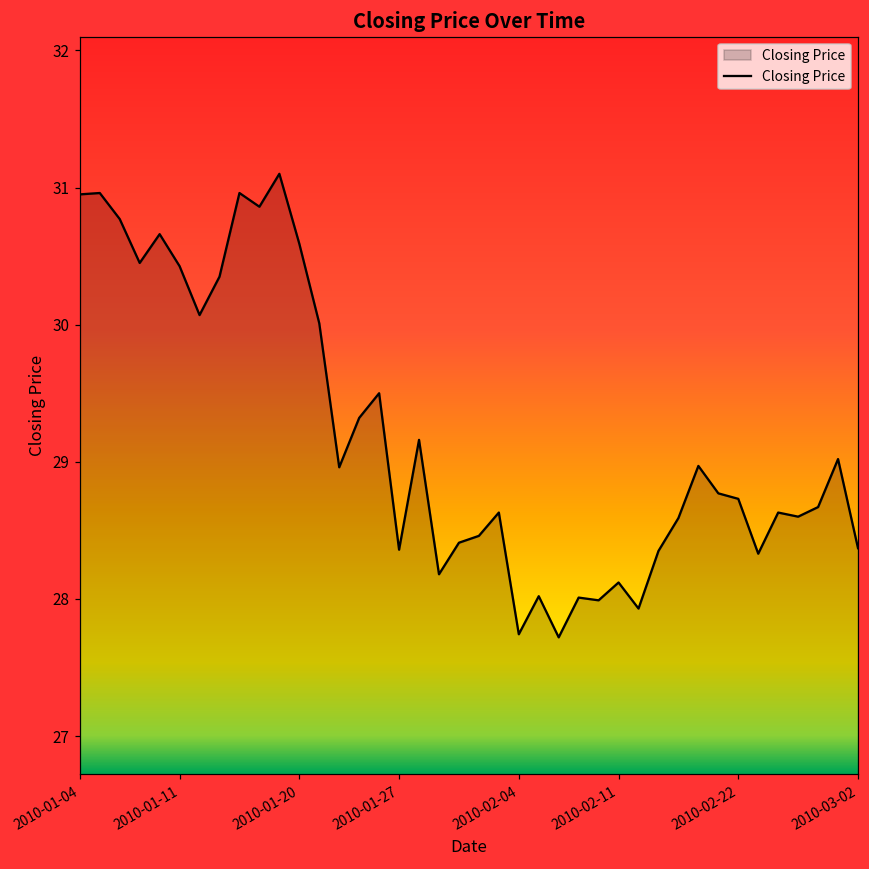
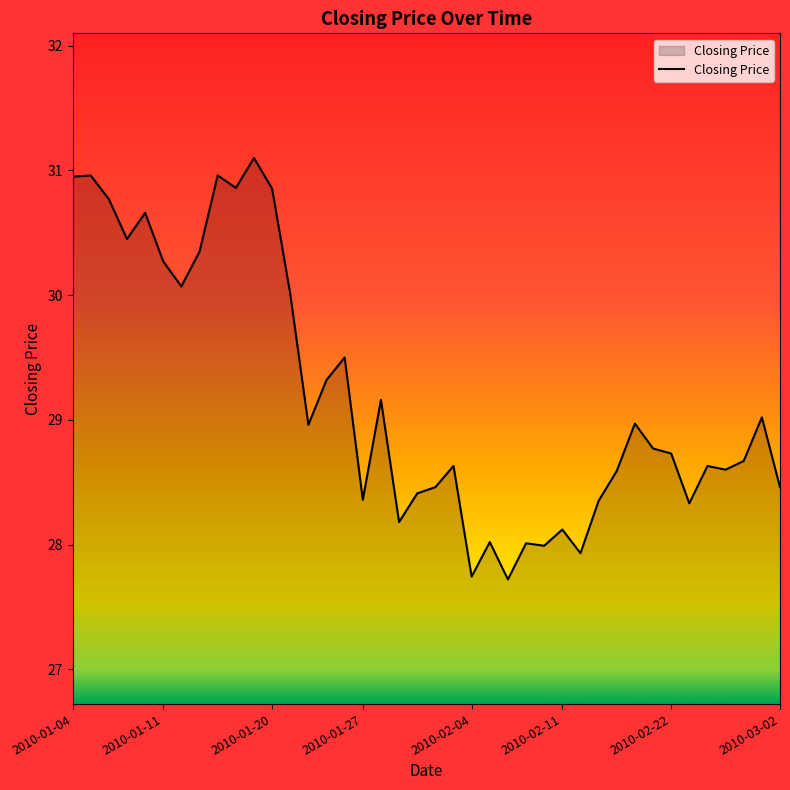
2010-01-11: 30.43 -> 30.27
2010-01-20: 30.59 -> 30.85
2010-03-02: 28.37 -> 28.46
